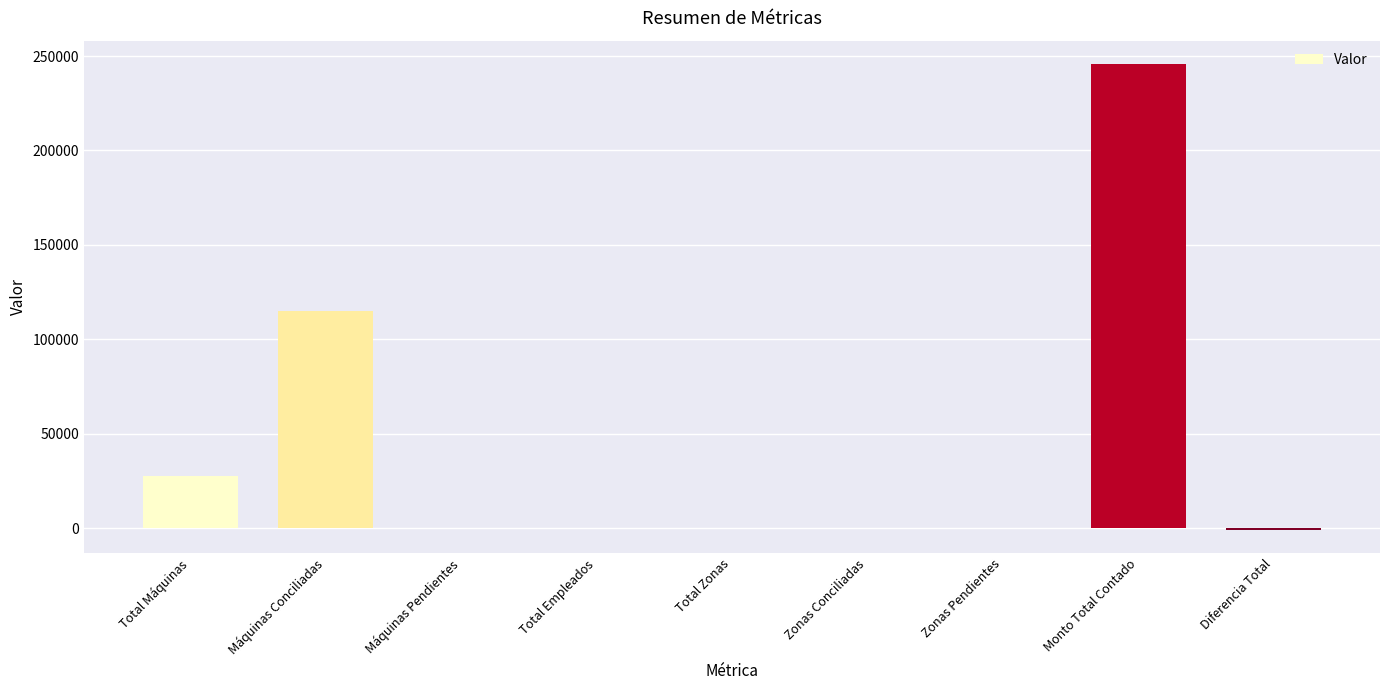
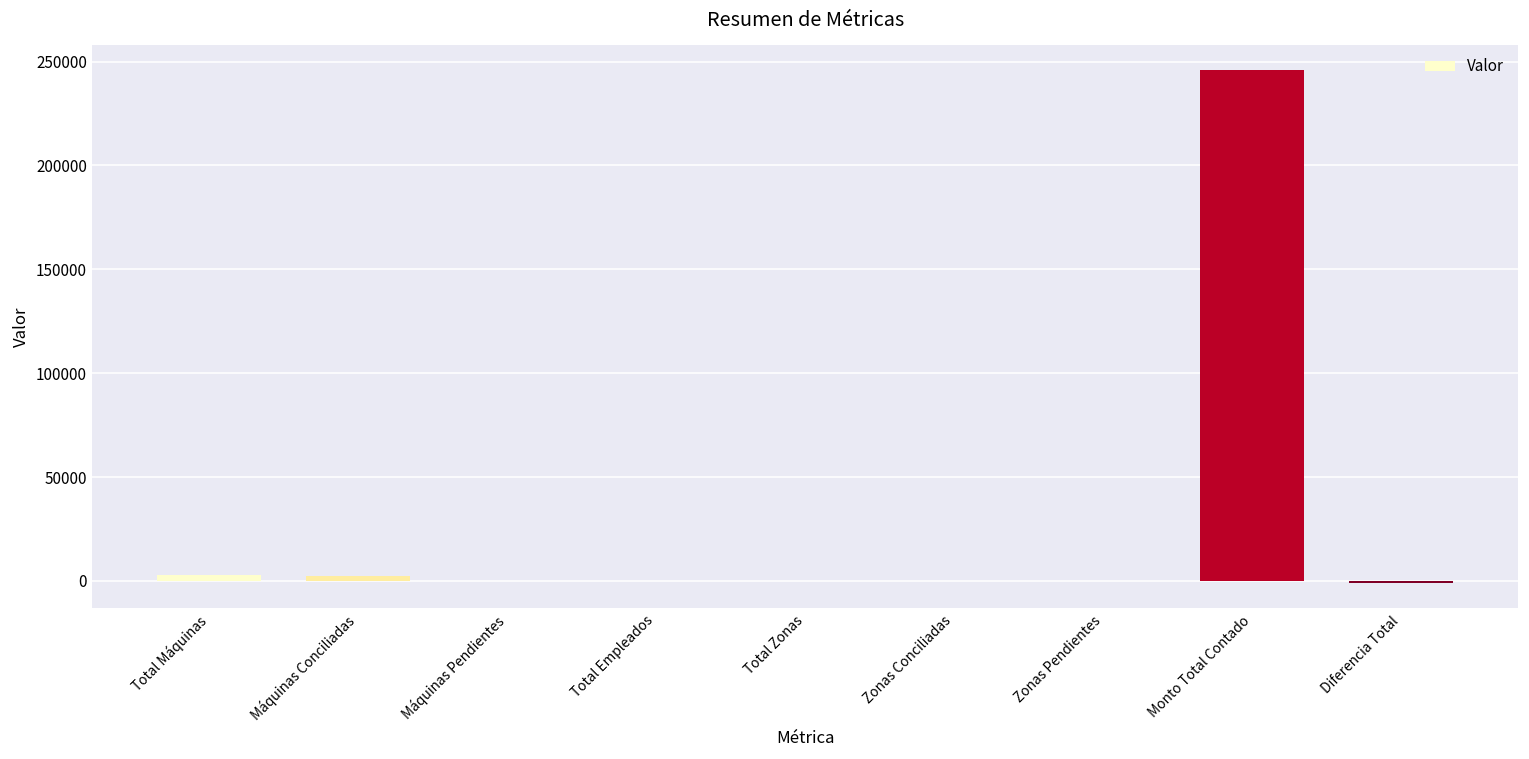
Total Máquinas: 28000 -> 3000
Máquinas Conciliadas: 115000 -> 2000
